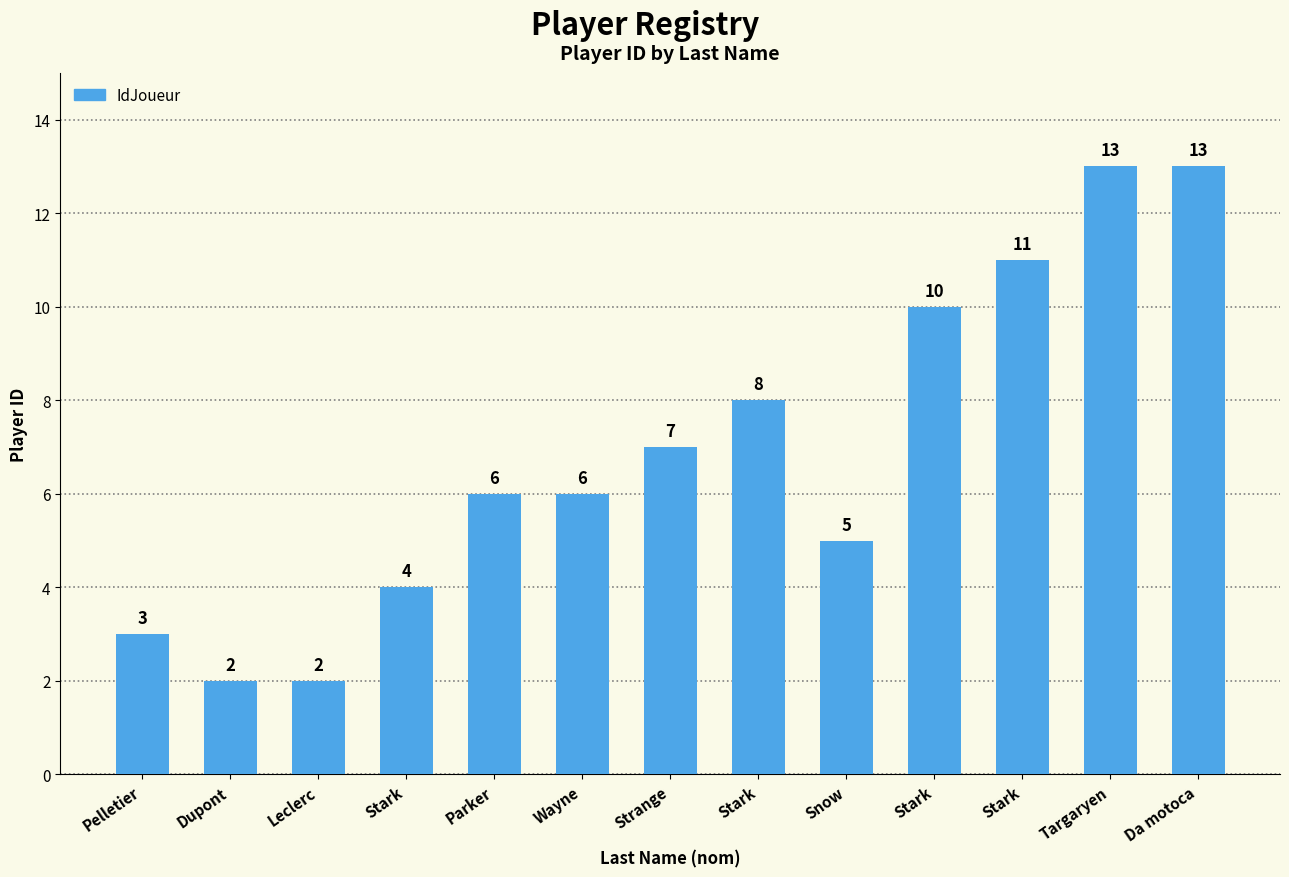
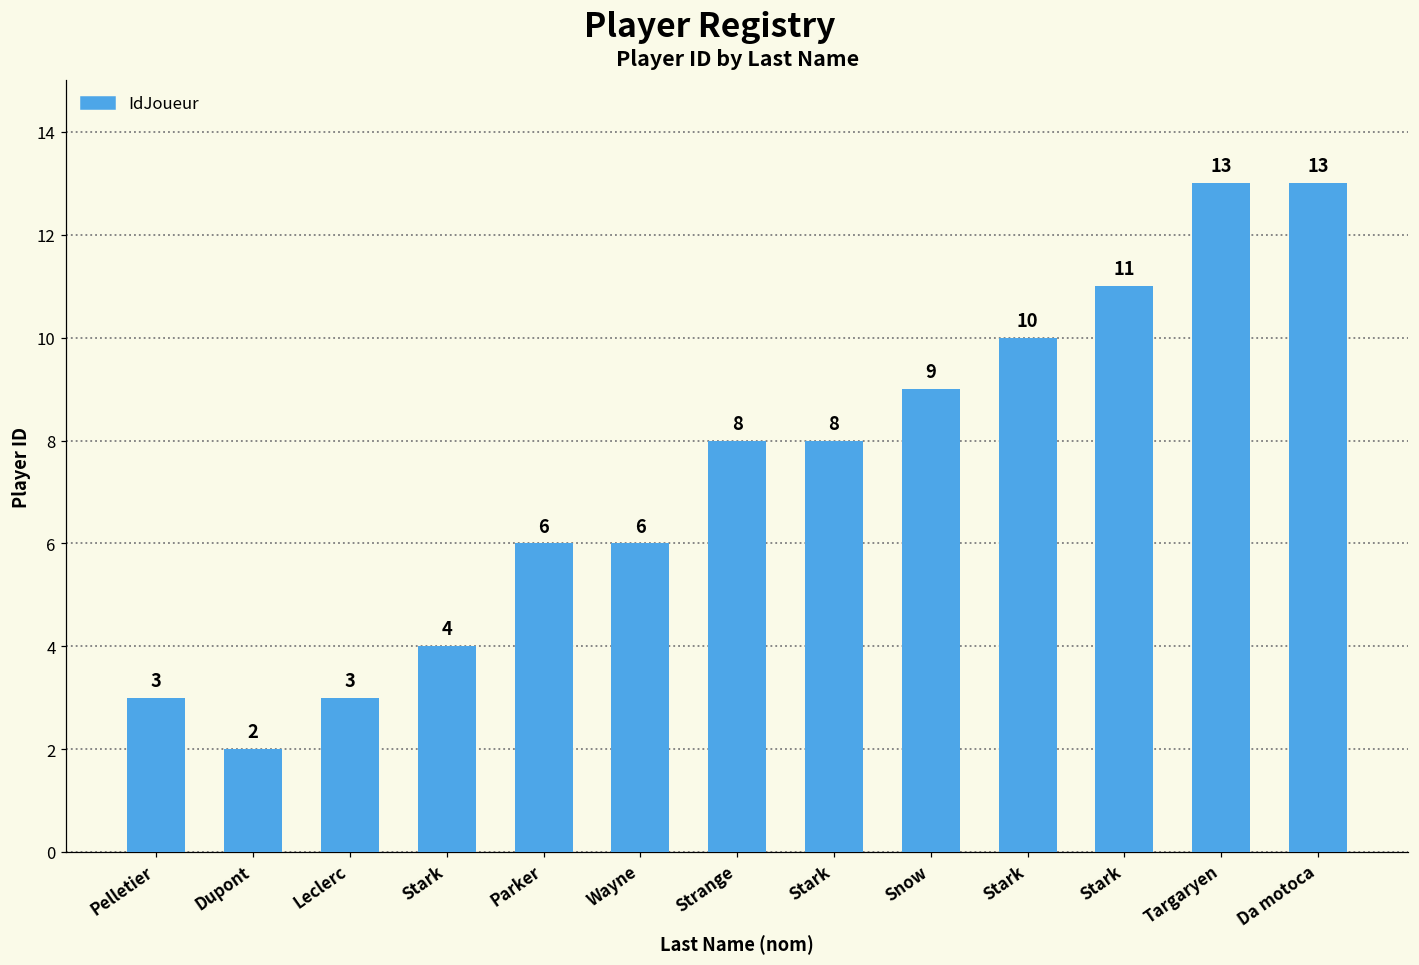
Leclerc: 2 -> 3
Strange: 7 -> 8
Snow: 5 -> 9
